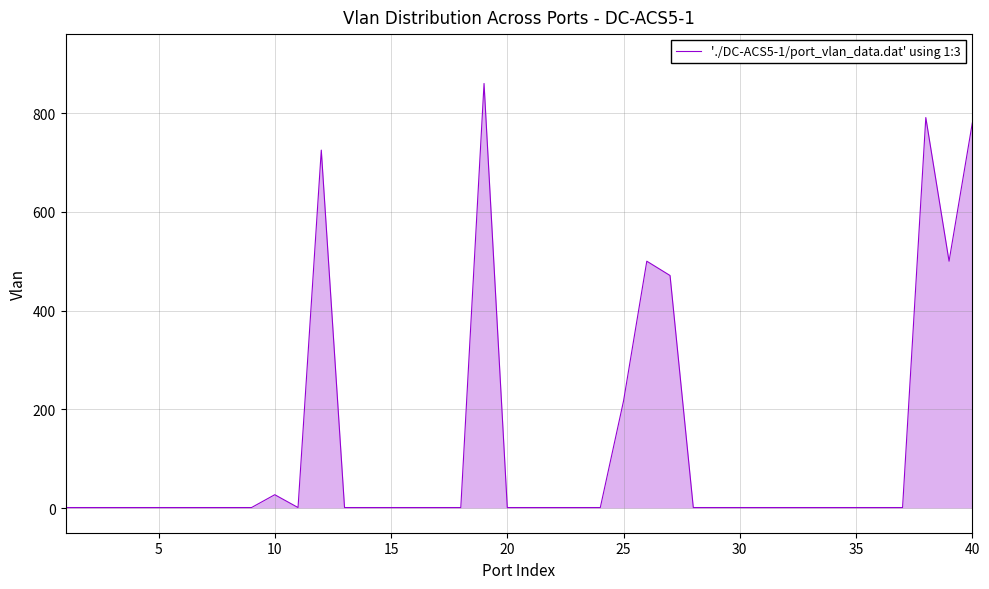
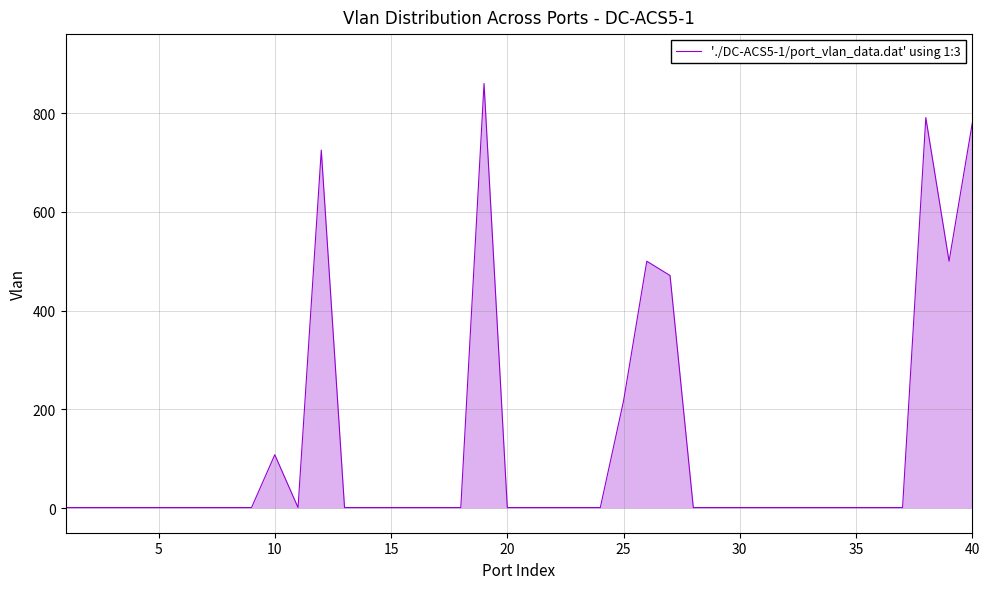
10: 30 -> 110
